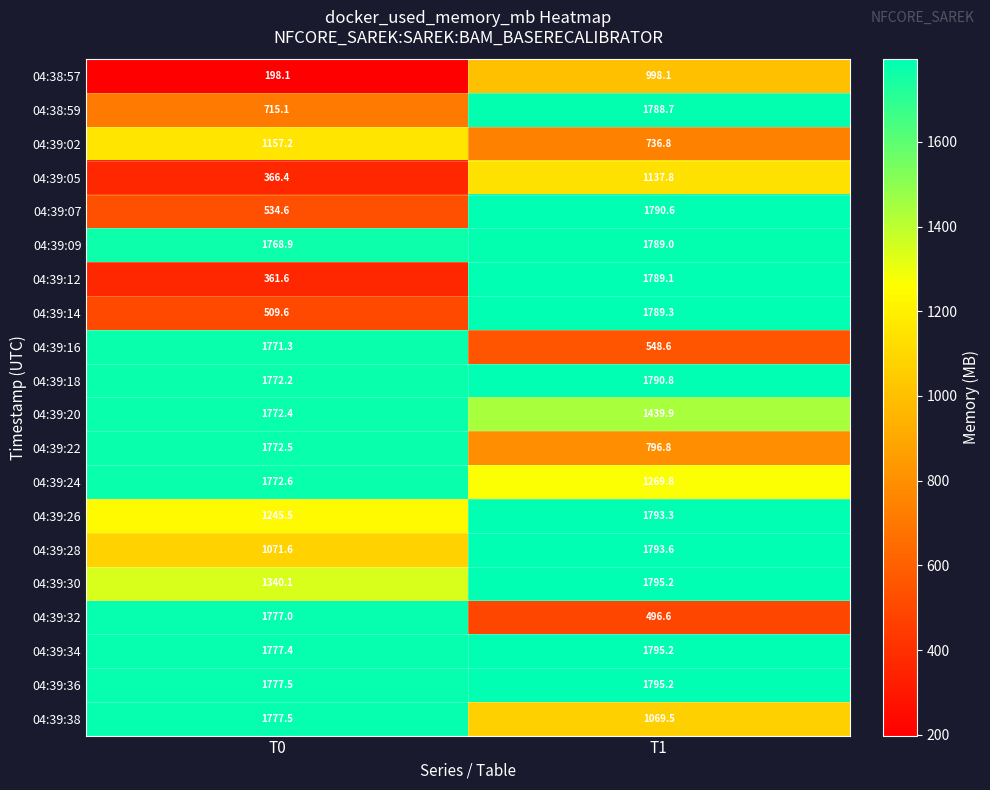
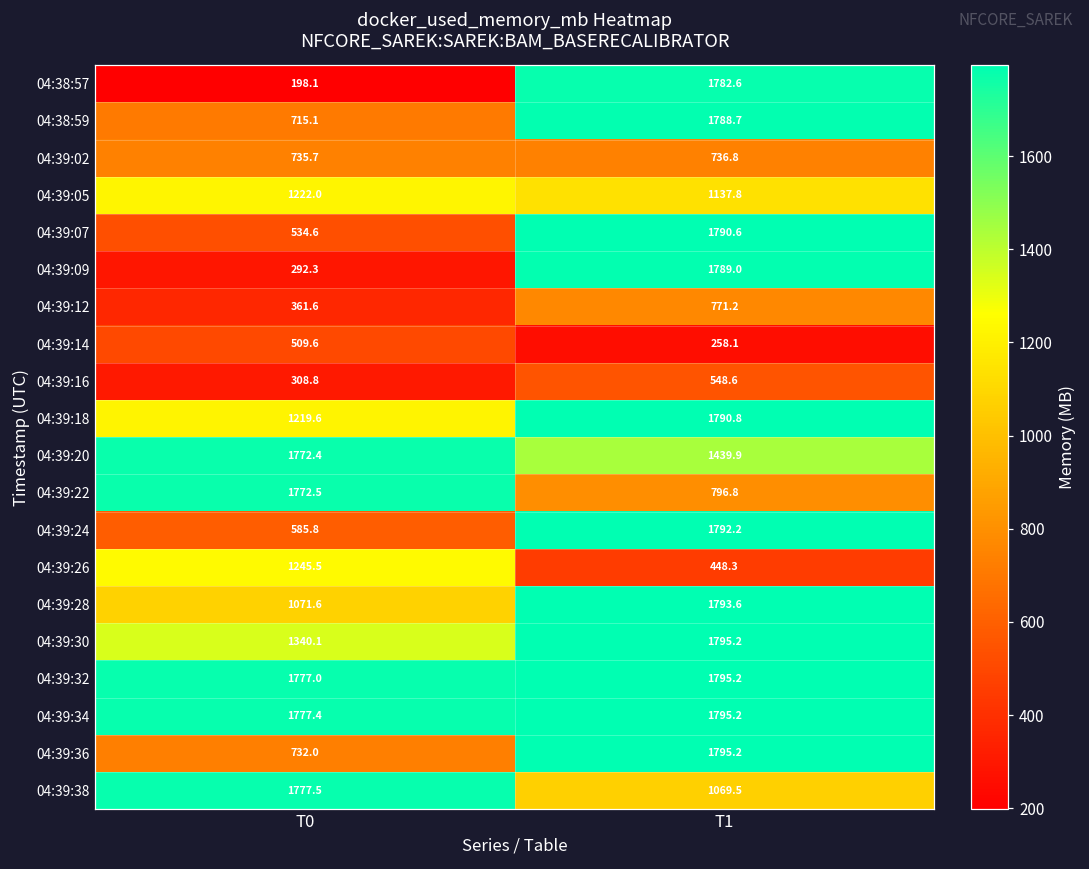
04:38:57, T1: 998.1 -> 1782.6
04:39:02, T0: 1157.2 -> 735.7
04:39:05, T0: 366.4 -> 1222.0
04:39:09, T0: 1768.9 -> 292.3
04:39:12, T1: 1789.1 -> 771.2
04:39:14, T1: 1789.3 -> 258.1
04:39:16, T0: 1771.3 -> 308.8
04:39:18, T0: 1772.2 -> 1219.6
04:39:24, T0: 1772.6 -> 585.8
04:39:24, T1: 1269.8 -> 1792.2
04:39:26, T1: 1793.3 -> 448.3
04:39:32, T1: 496.6 -> 1795.2
04:39:36, T0: 1777.5 -> 732.0
